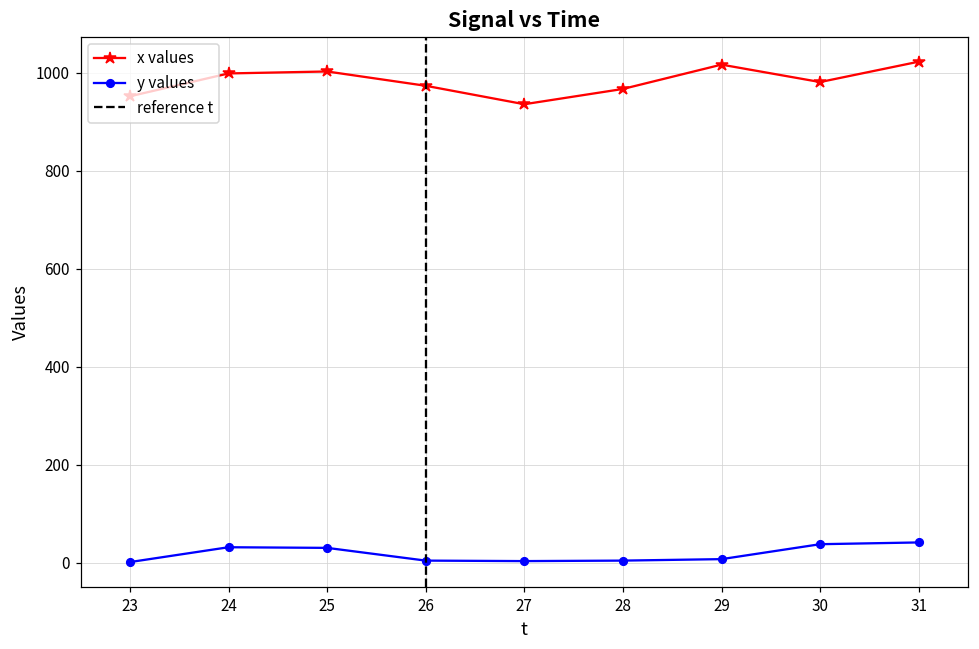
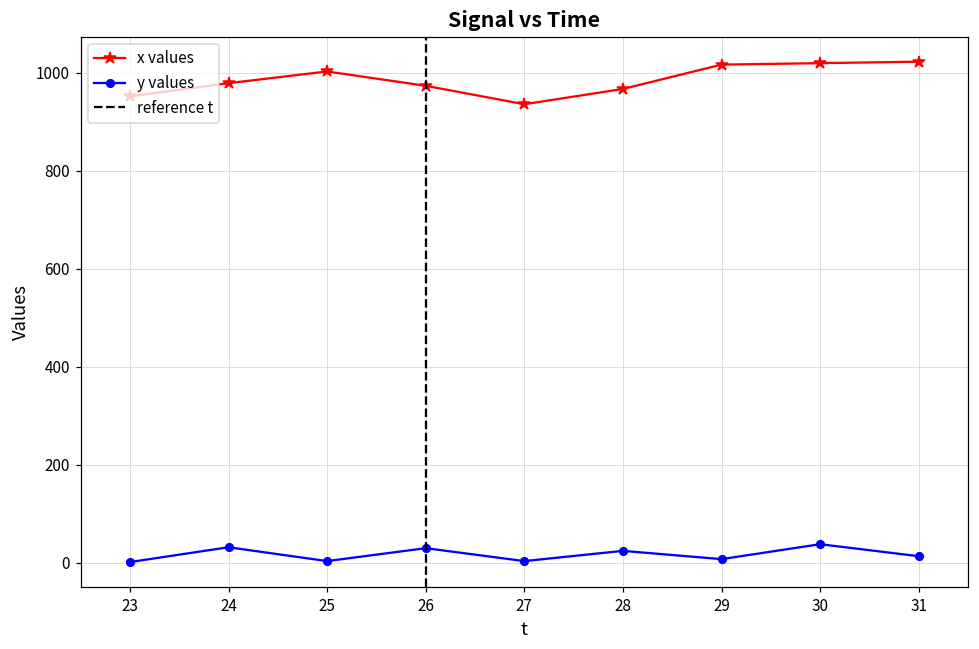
x values, 24: 1000 -> 980
y values, 25: 30 -> 0
y values, 26: 0 -> 30
y values, 28: 0 -> 20
x values, 30: 980 -> 1020
y values, 31: 40 -> 10
